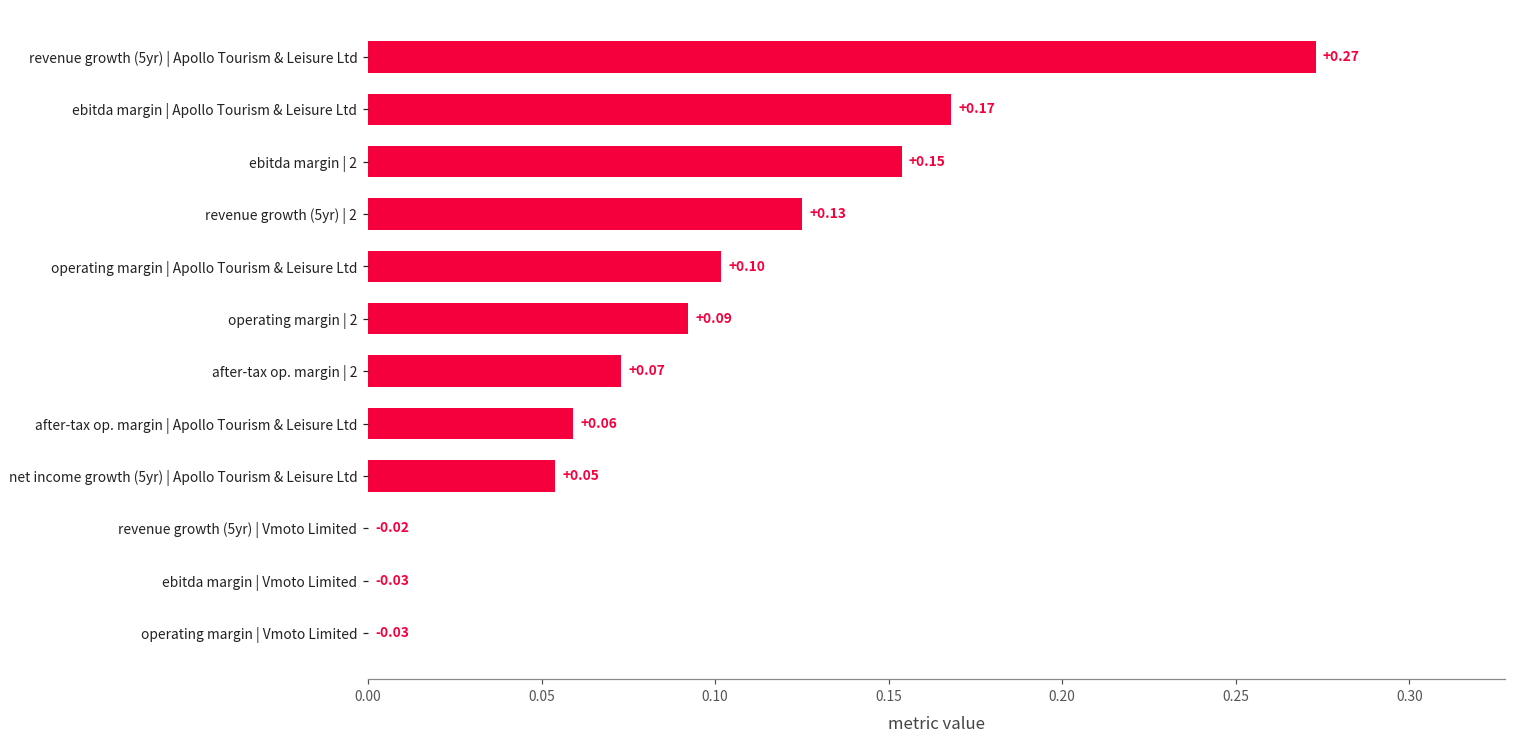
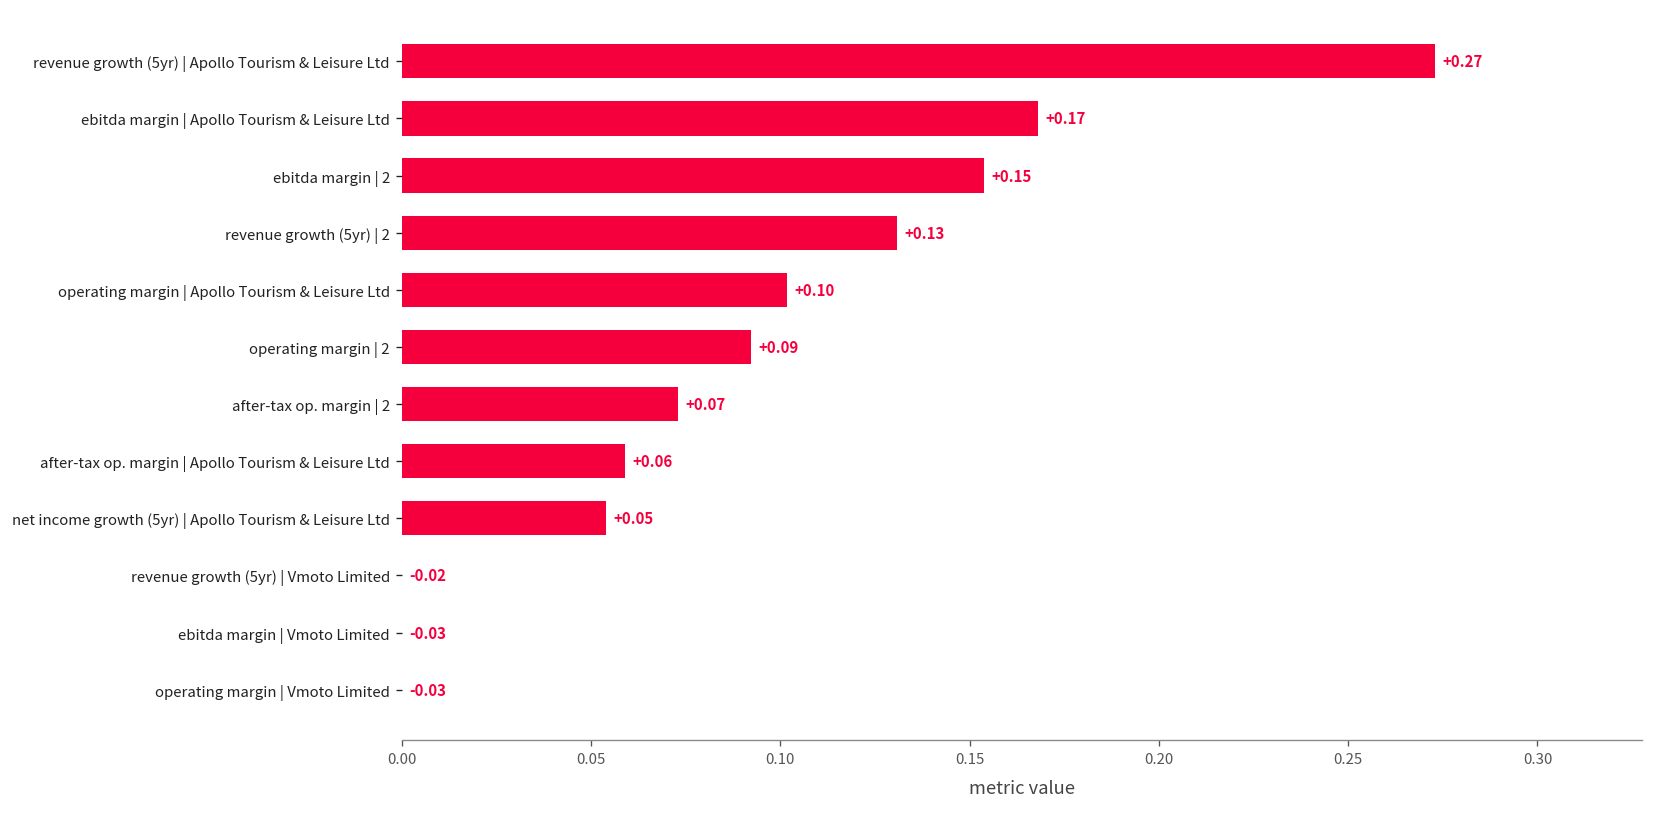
revenue growth (5yr) | 2: 0.125 -> 0.131
